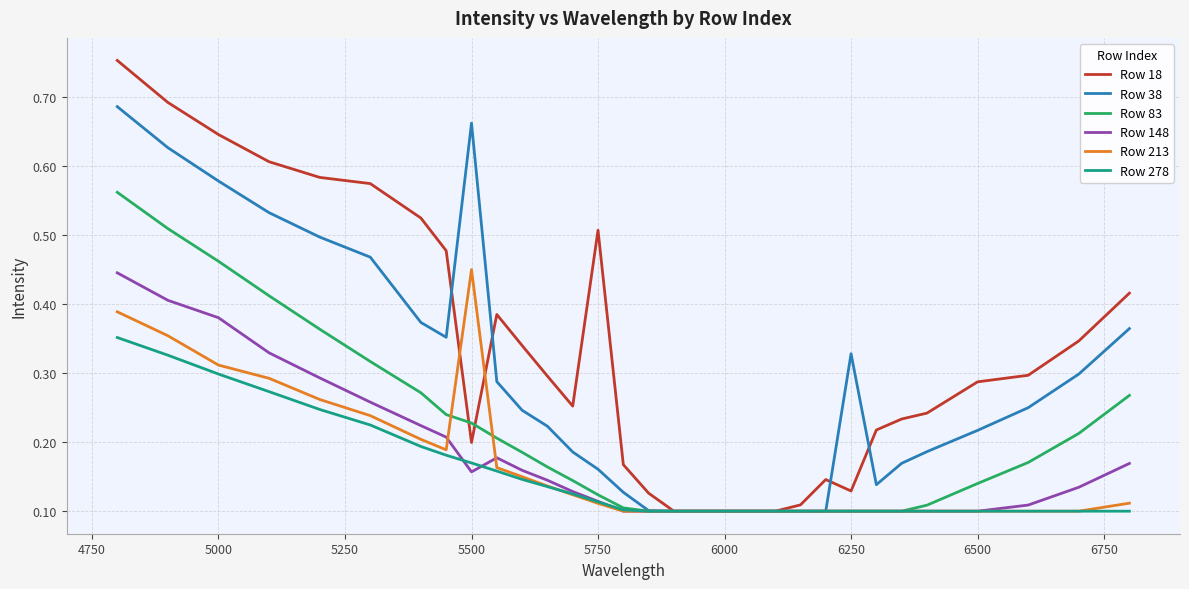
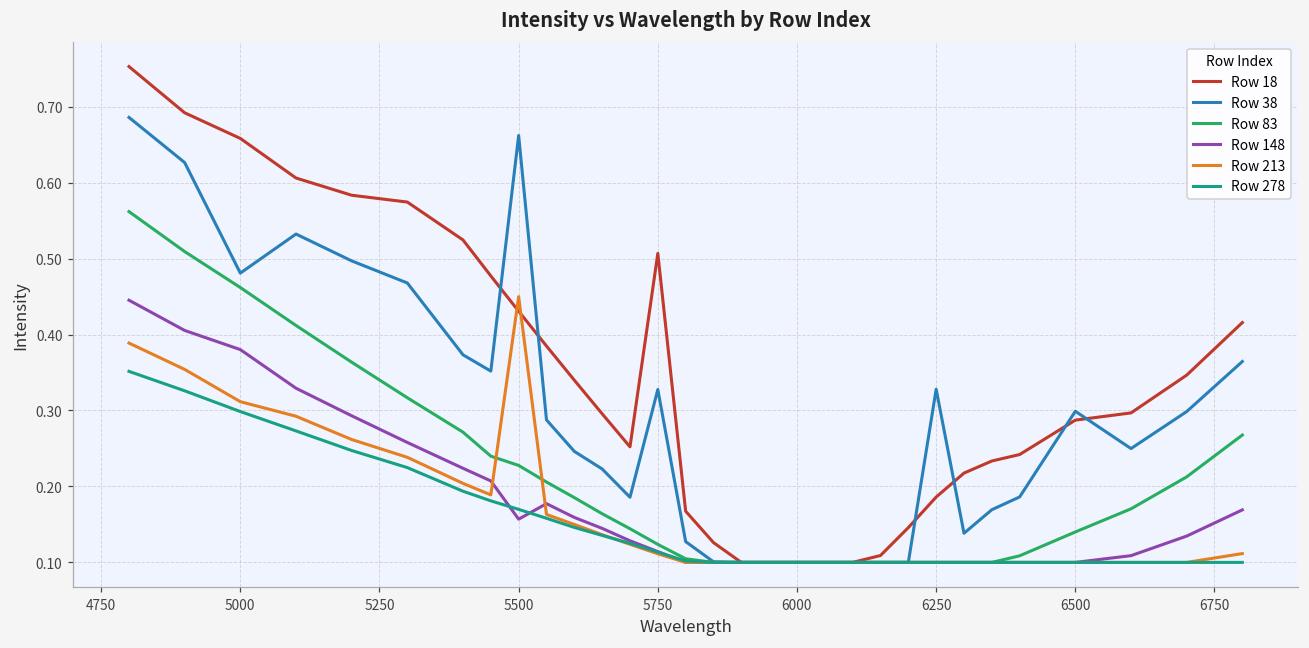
Row 18, 5000: 0.65 -> 0.66
Row 38, 5000: 0.58 -> 0.48
Row 18, 5500: 0.20 -> 0.43
Row 38, 5750: 0.16 -> 0.33
Row 18, 6250: 0.13 -> 0.19
Row 38, 6500: 0.22 -> 0.30
